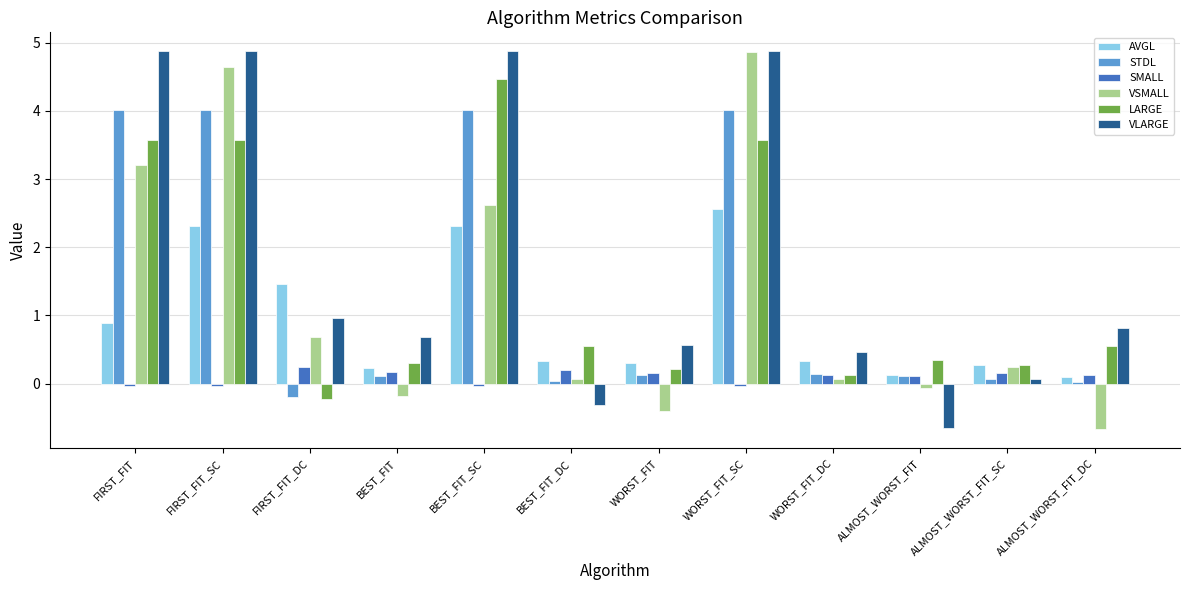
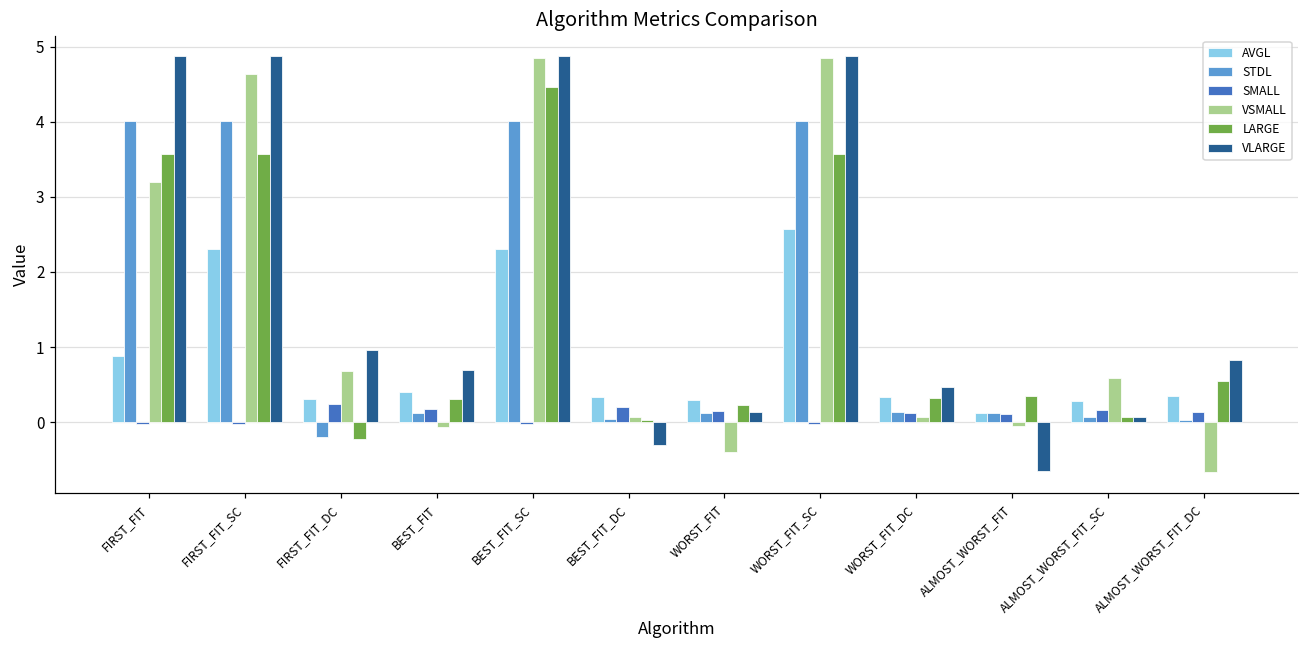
AVGL, FIRST_FIT_DC: 1.5 -> 0.3
AVGL, BEST_FIT: 0.2 -> 0.4
VSMALL, BEST_FIT: -0.2 -> -0.1
VSMALL, BEST_FIT_SC: 2.6 -> 4.9
LARGE, BEST_FIT_DC: 0.6 -> 0.0
VLARGE, WORST_FIT: 0.6 -> 0.1
LARGE, WORST_FIT_DC: 0.1 -> 0.3
VSMALL, ALMOST_WORST_FIT_SC: 0.2 -> 0.6
LARGE, ALMOST_WORST_FIT_SC: 0.3 -> 0.1
AVGL, ALMOST_WORST_FIT_DC: 0.1 -> 0.3
